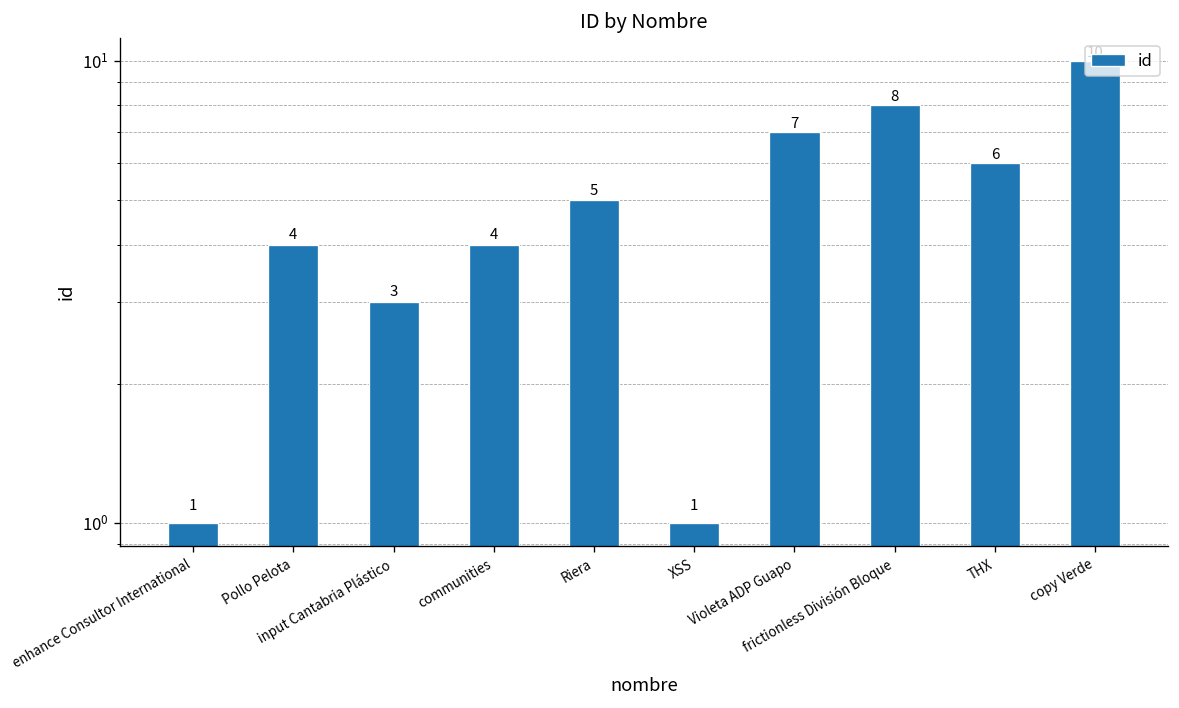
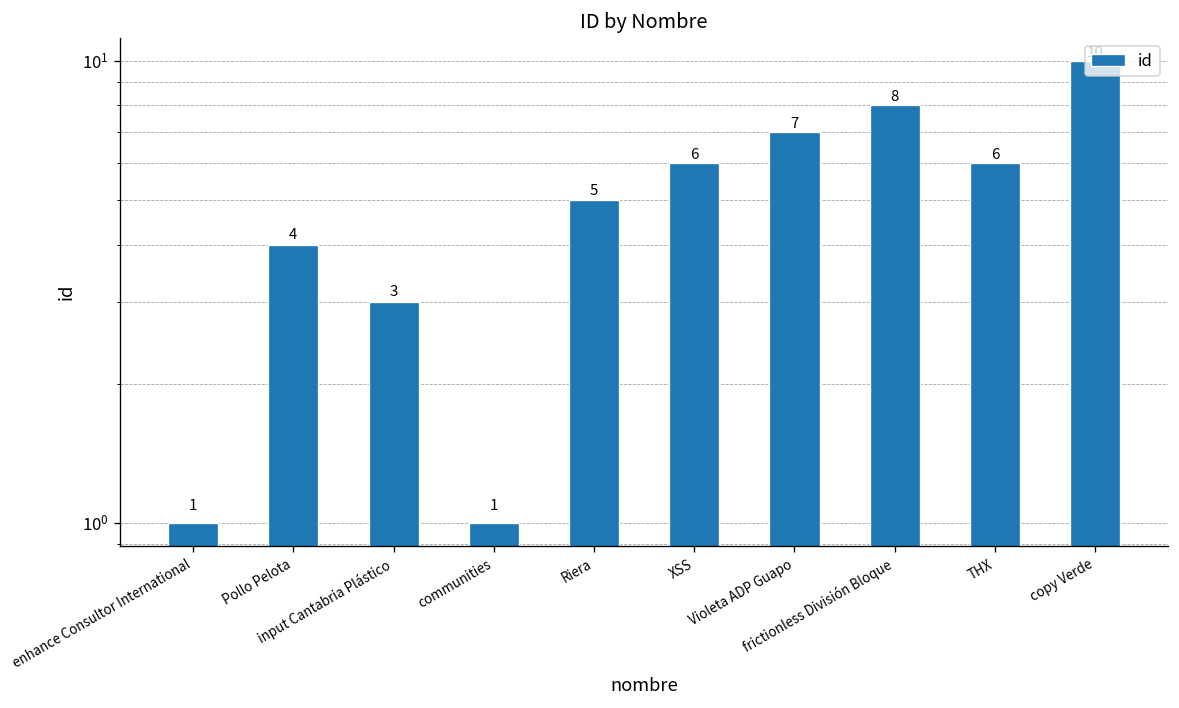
communities: 4 -> 1
XSS: 1 -> 6
